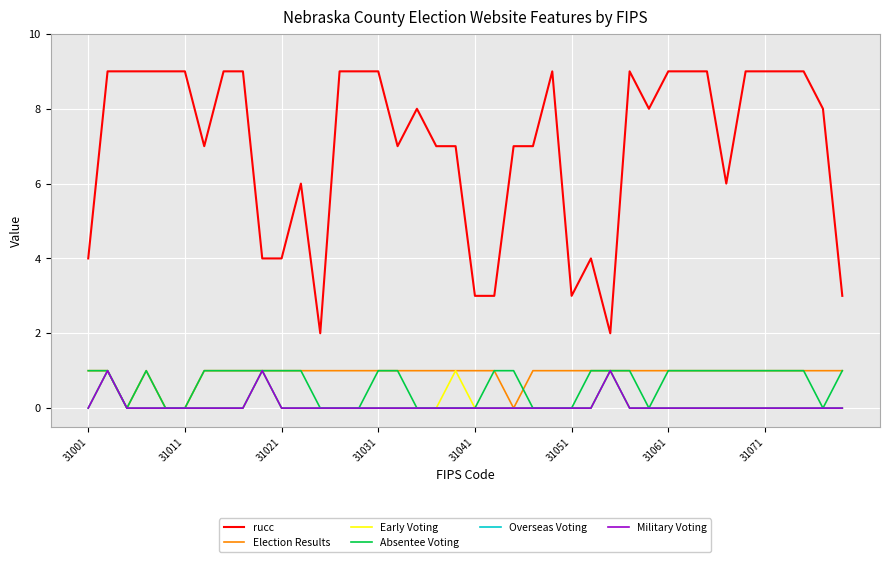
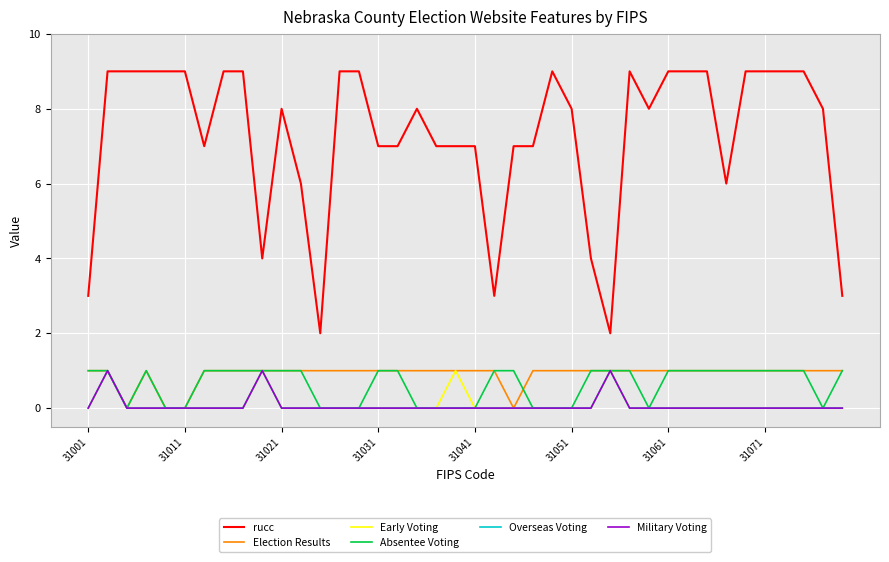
rucc, 31001: 4 -> 3
rucc, 31021: 4 -> 8
rucc, 31031: 9 -> 7
rucc, 31041: 3 -> 7
rucc, 31051: 3 -> 8
